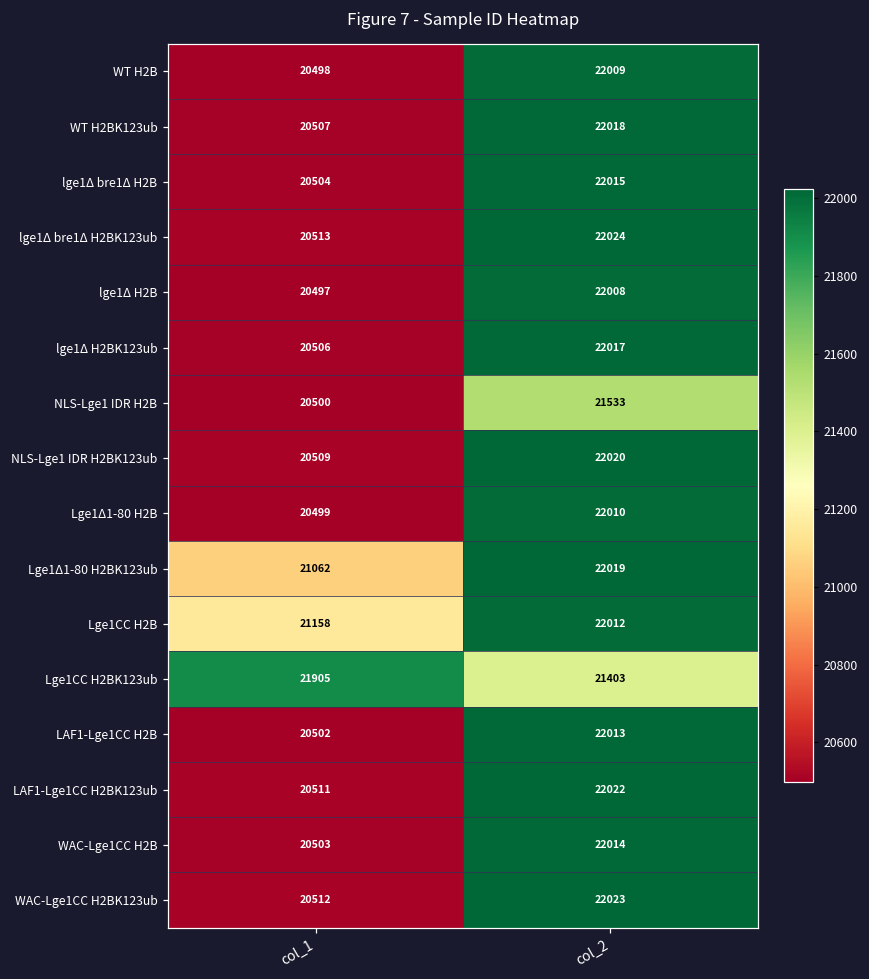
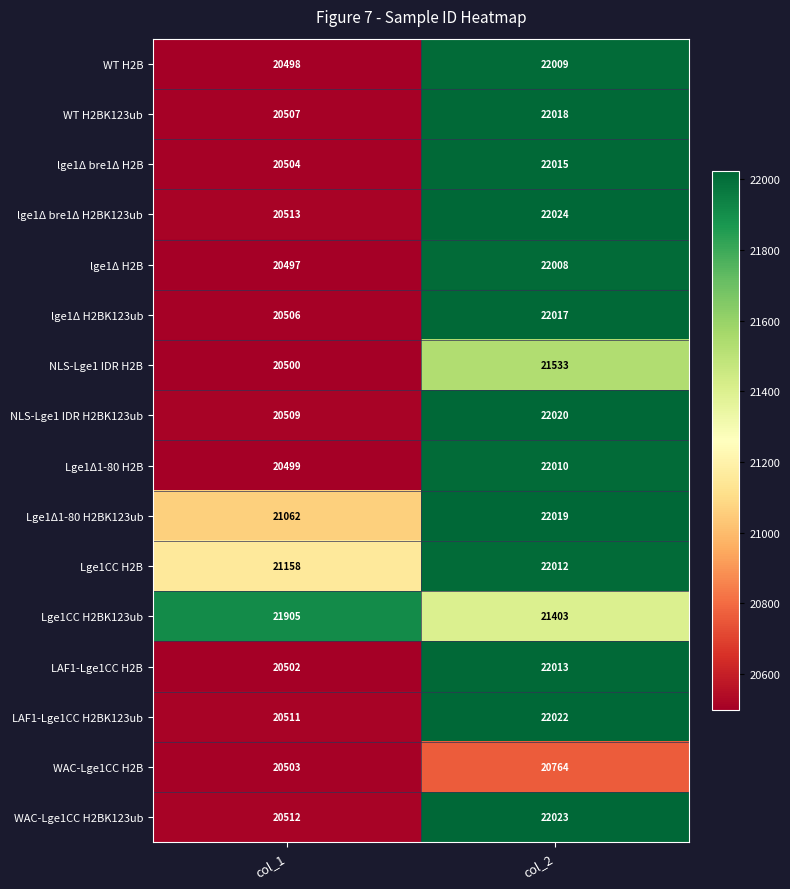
WAC-Lge1CC H2B, col_2: 22014 -> 20764
